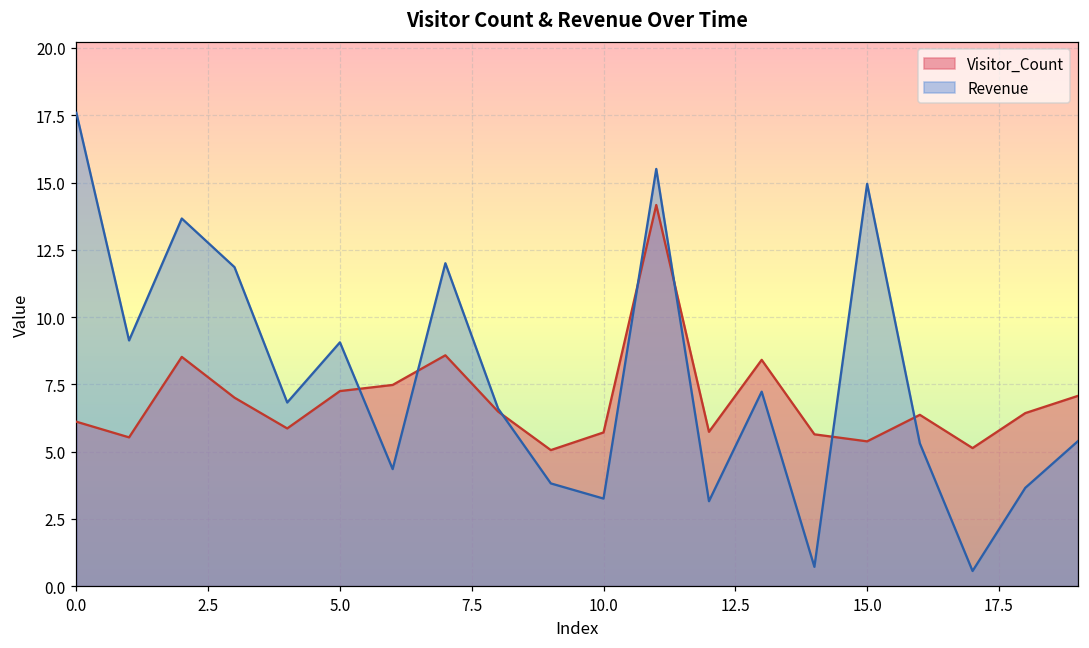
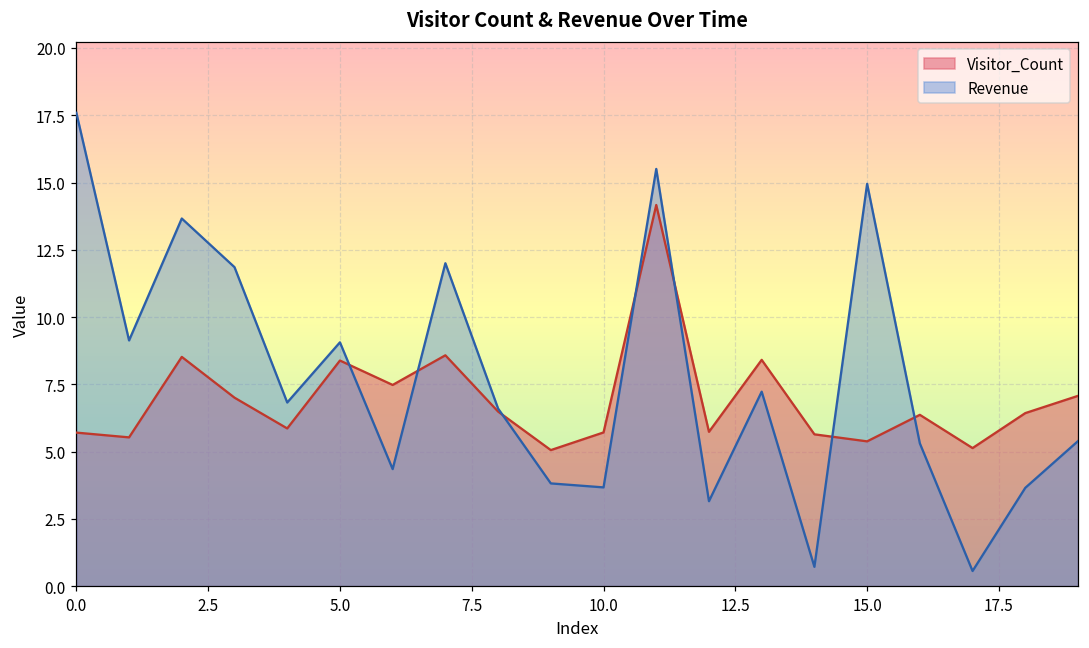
Visitor_Count, 0.0: 6.1 -> 5.7
Visitor_Count, 5.0: 7.2 -> 8.4
Revenue, 10.0: 3.3 -> 3.7
